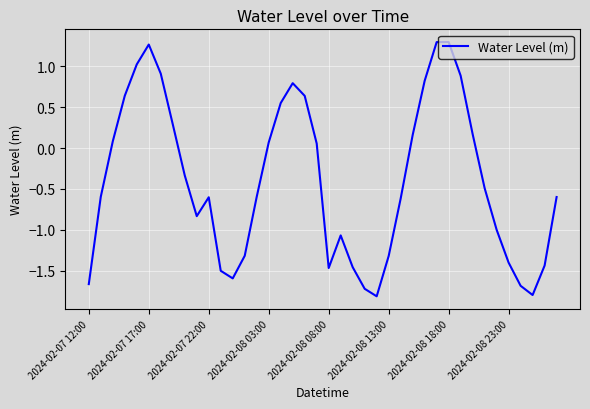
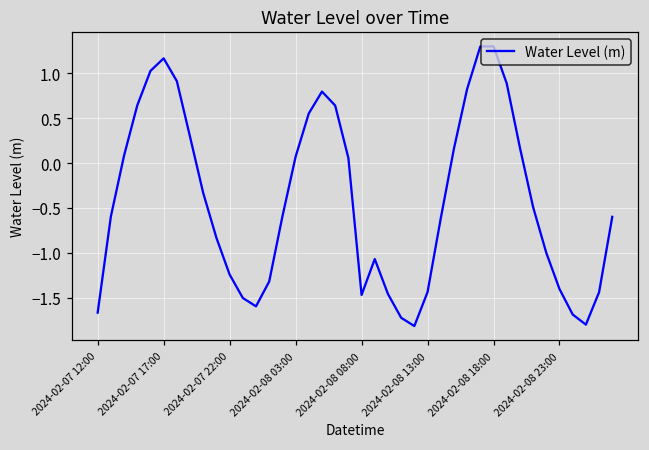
2024-02-07 17:00: 1.3 -> 1.2
2024-02-07 22:00: -0.6 -> -1.2
2024-02-08 13:00: -1.3 -> -1.4
